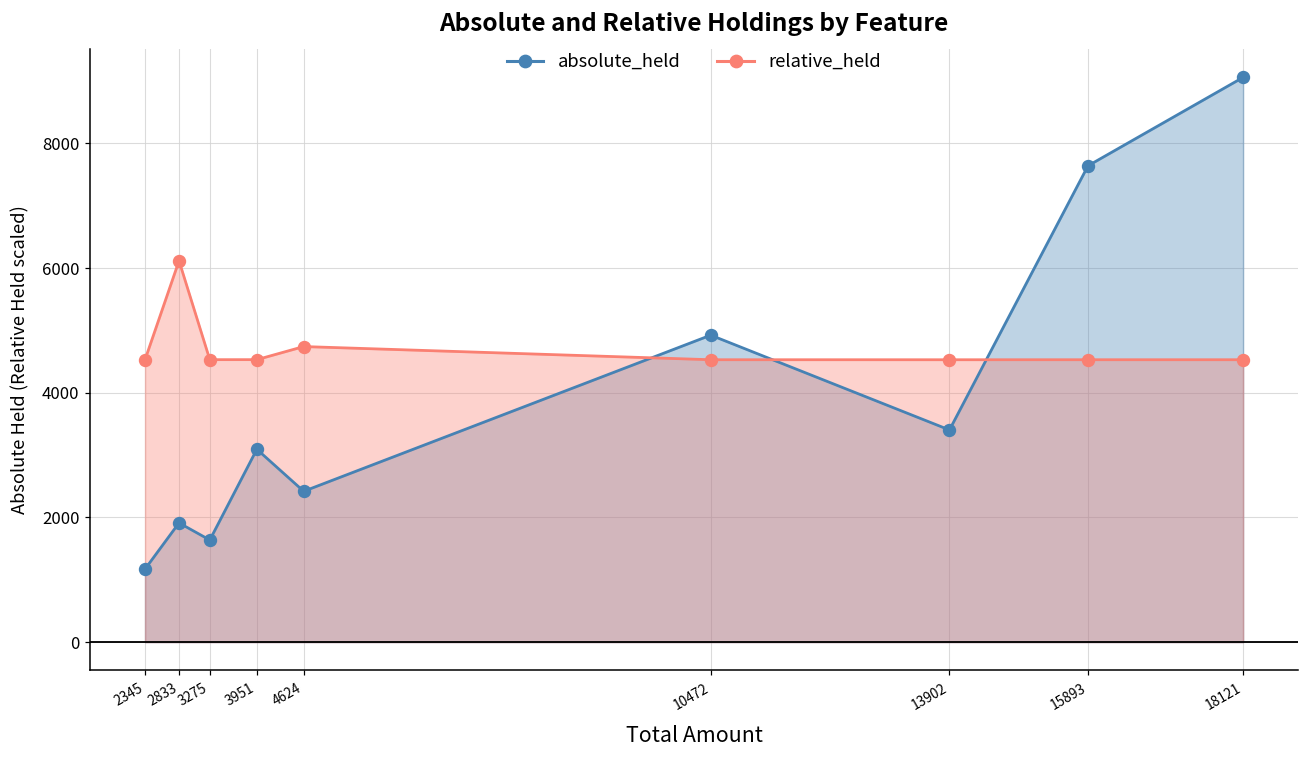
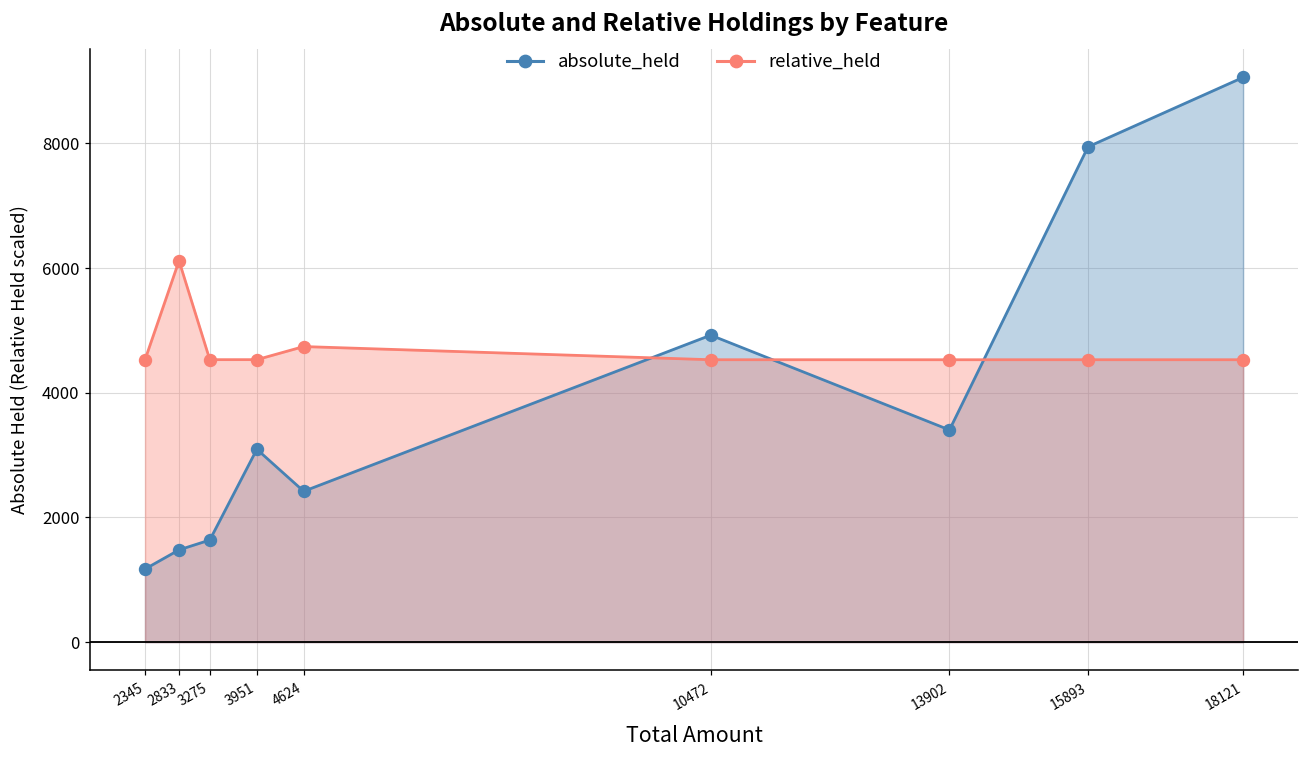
absolute_held, 2833: 1900 -> 1500
absolute_held, 15893: 7600 -> 7900
